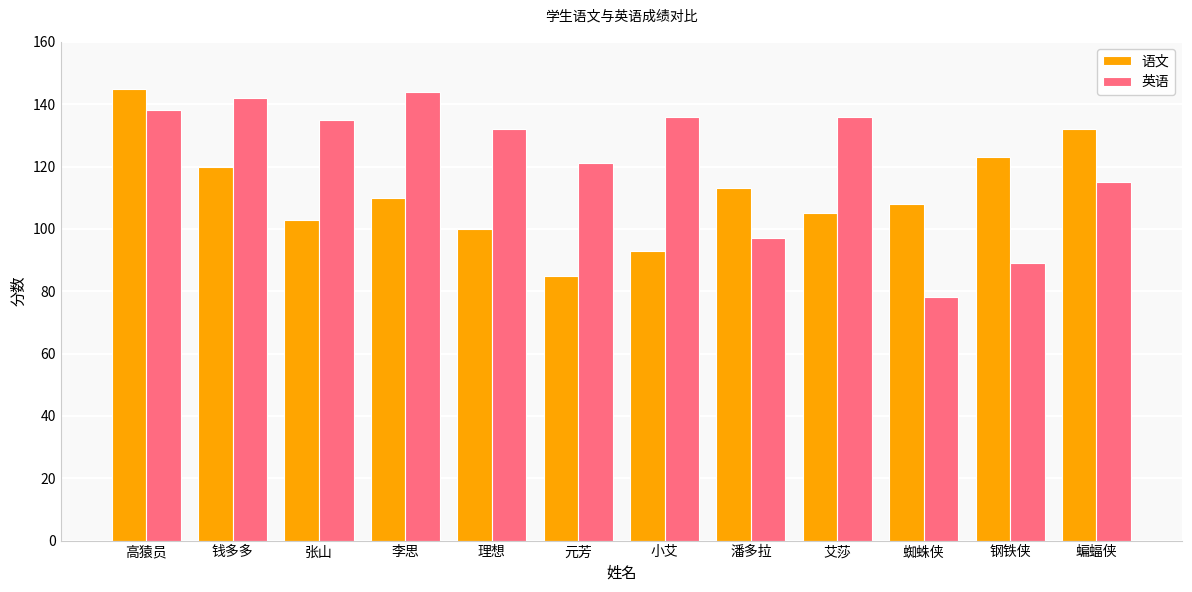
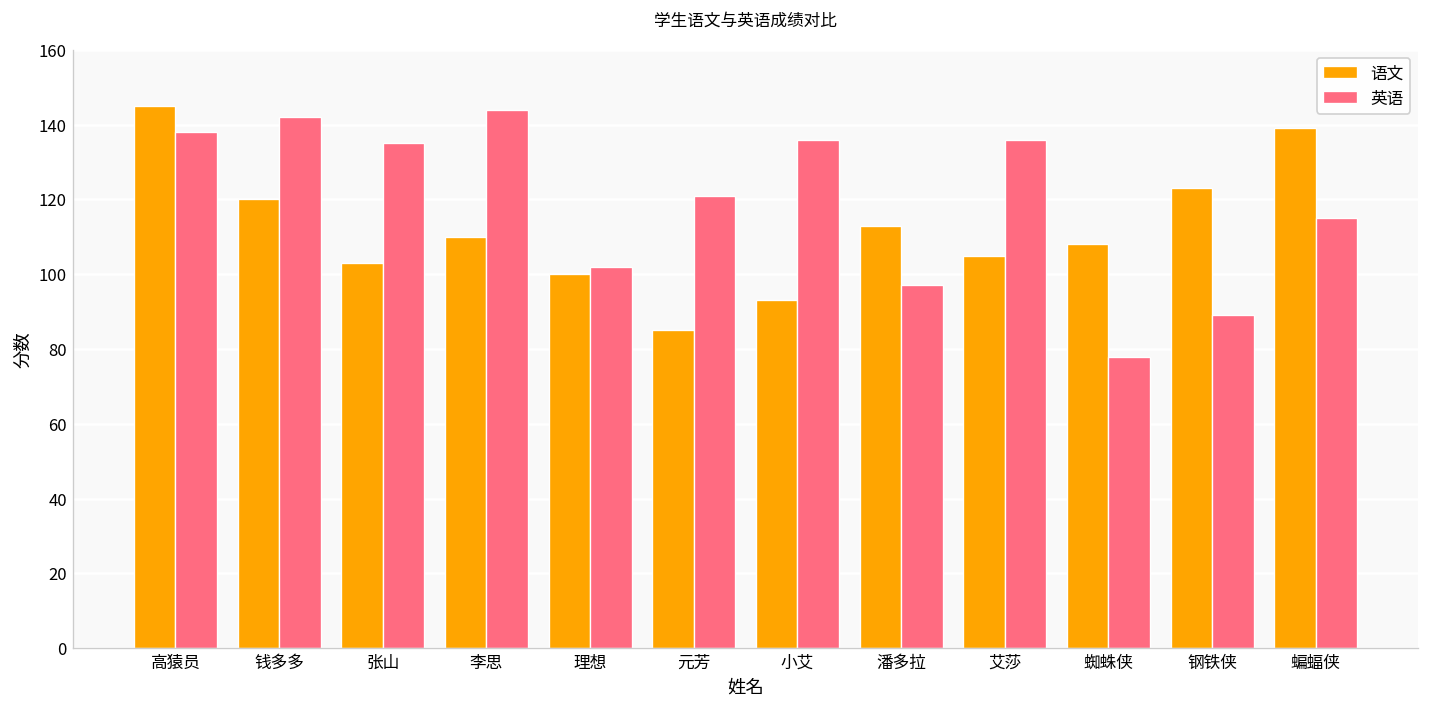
英语, 理想: 132 -> 102
语文, 蝙蝠侠: 132 -> 139
